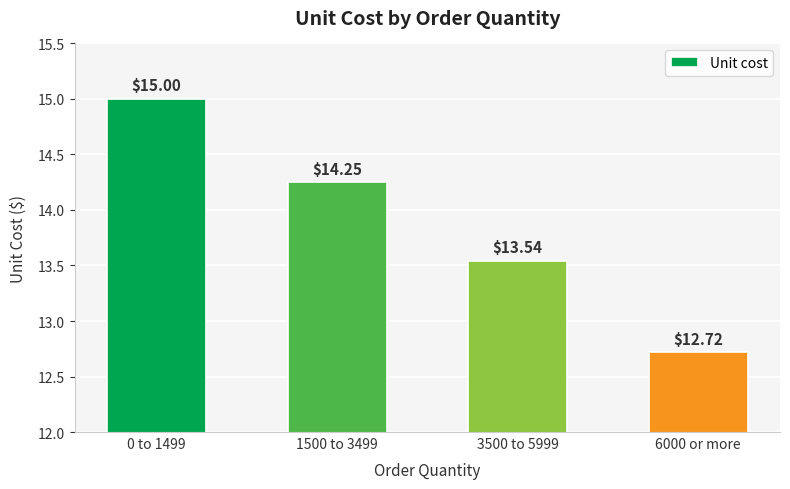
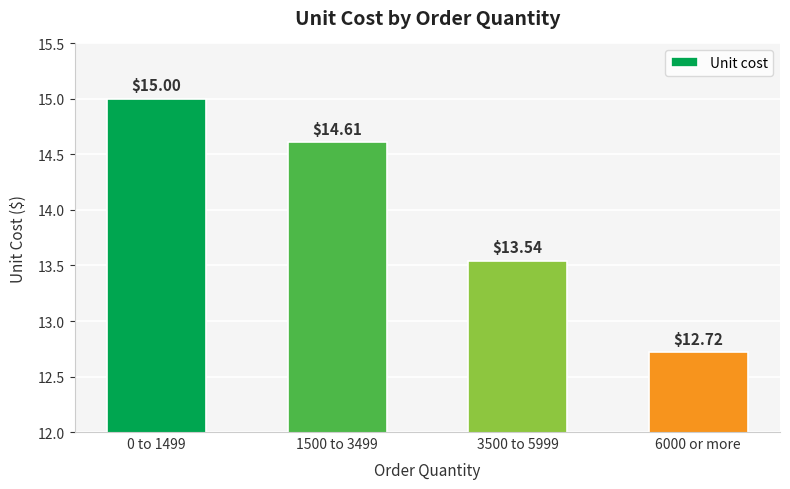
1500 to 3499: $14.25 -> $14.61
